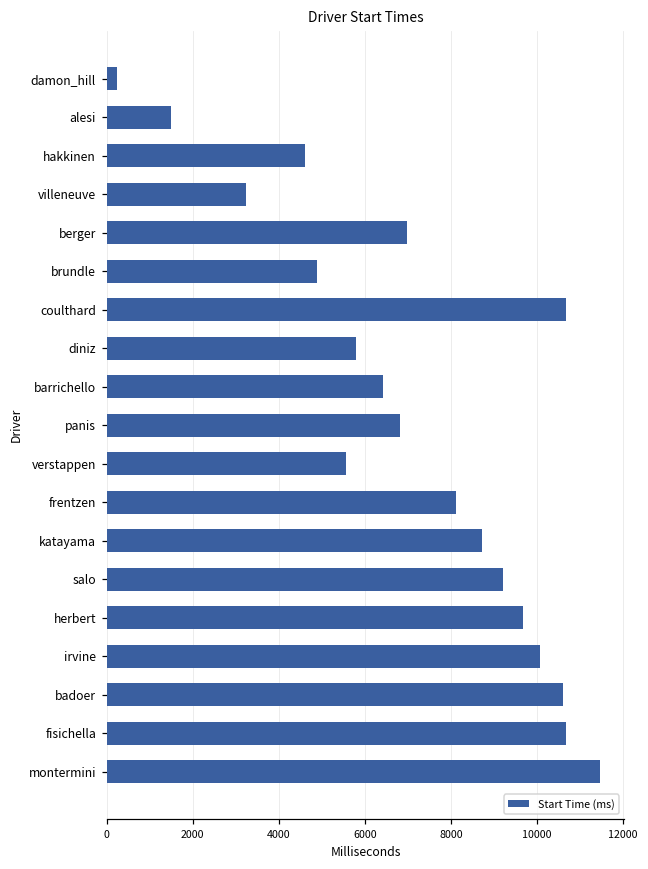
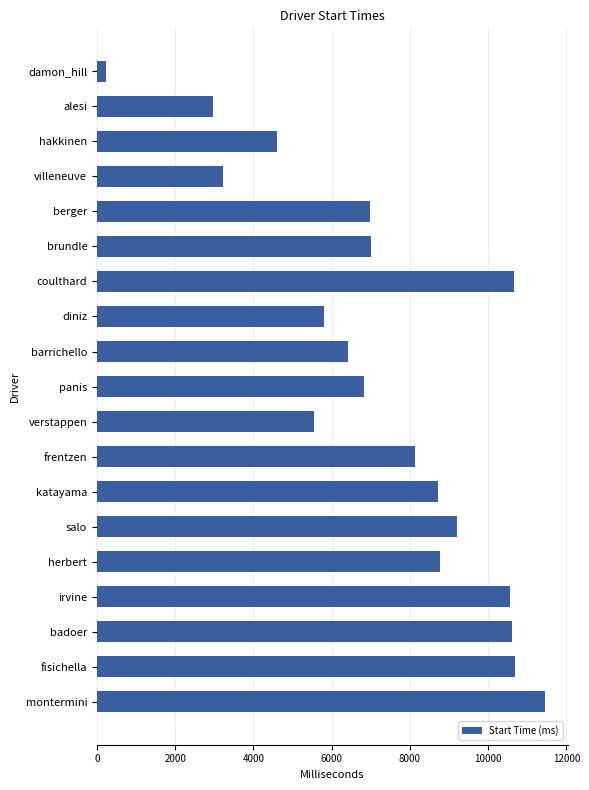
alesi: 1500 -> 3000
brundle: 4900 -> 7000
herbert: 9700 -> 8800
irvine: 10100 -> 10600
